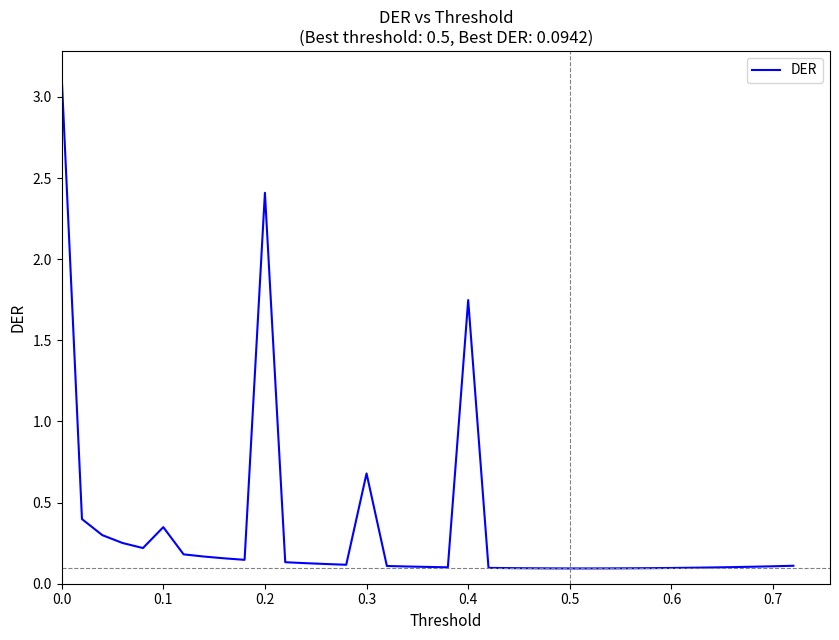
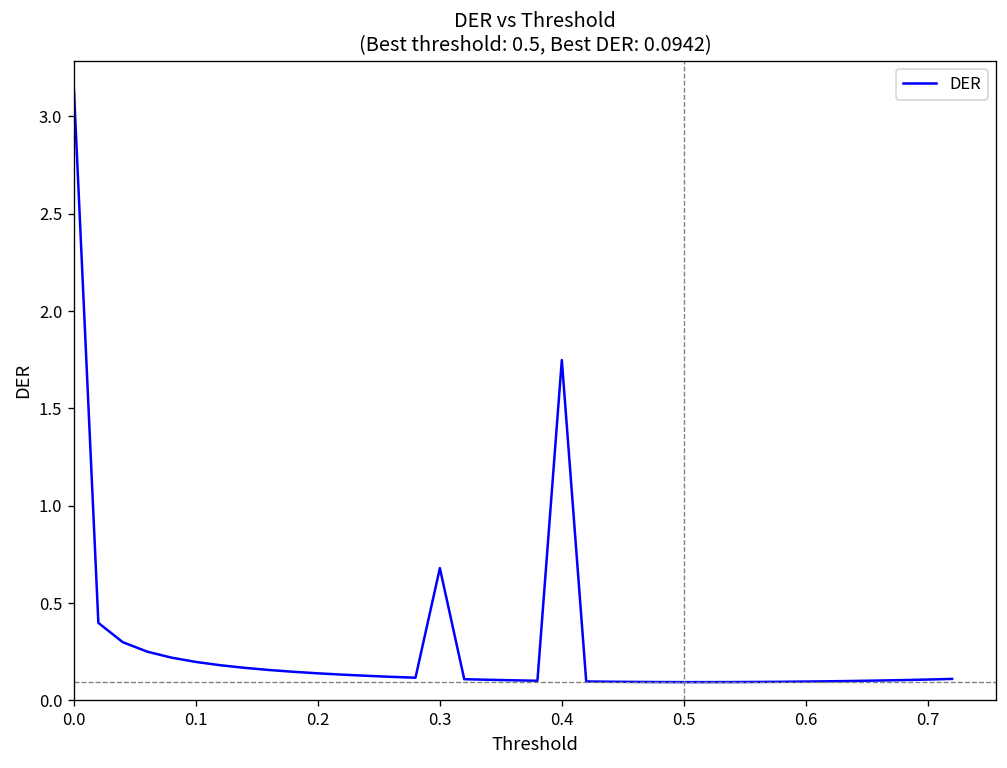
0.1: 0.35 -> 0.20
0.2: 2.41 -> 0.14
